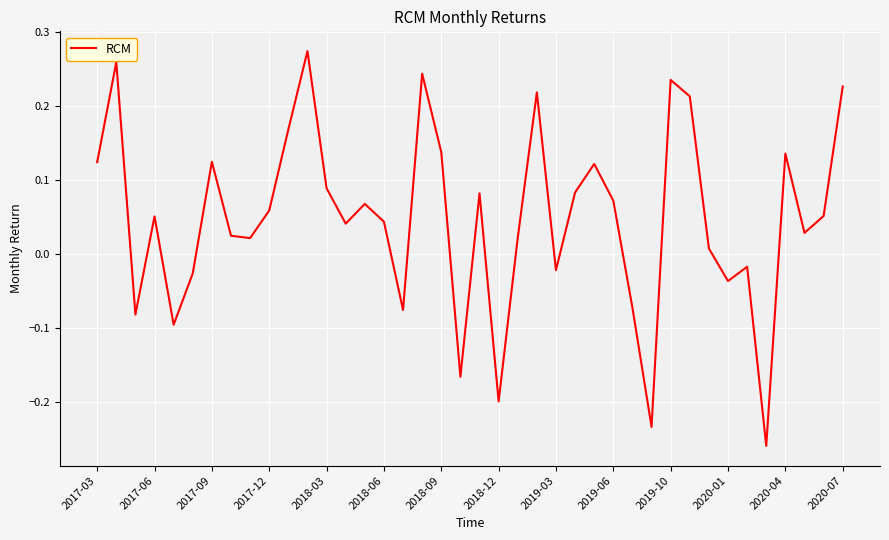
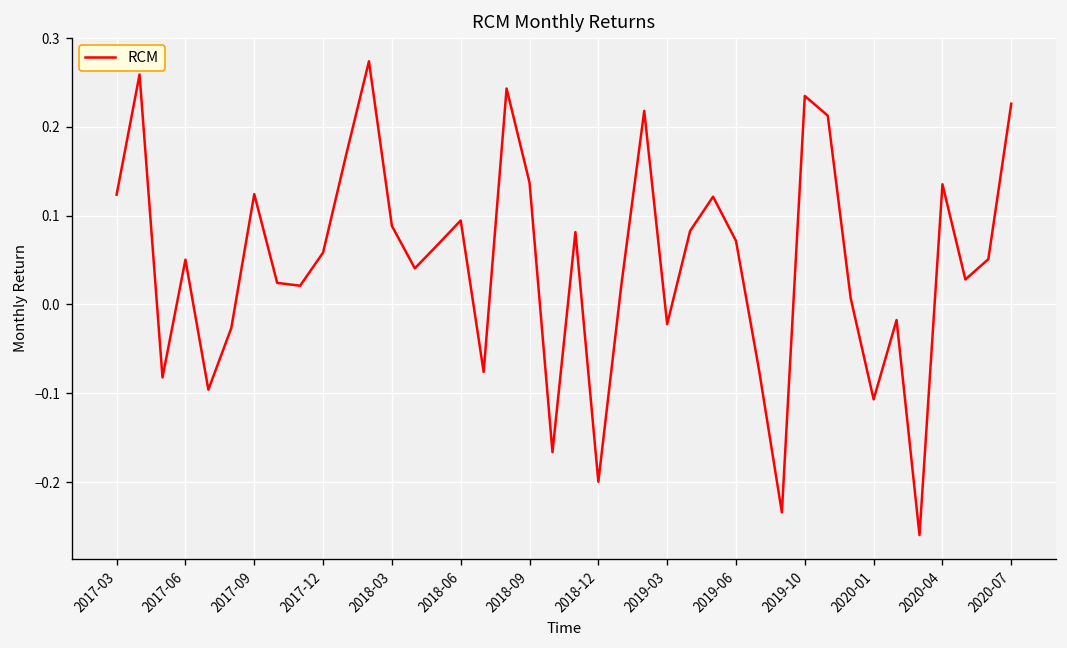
2018-06: 0.04 -> 0.09
2020-01: -0.04 -> -0.11
